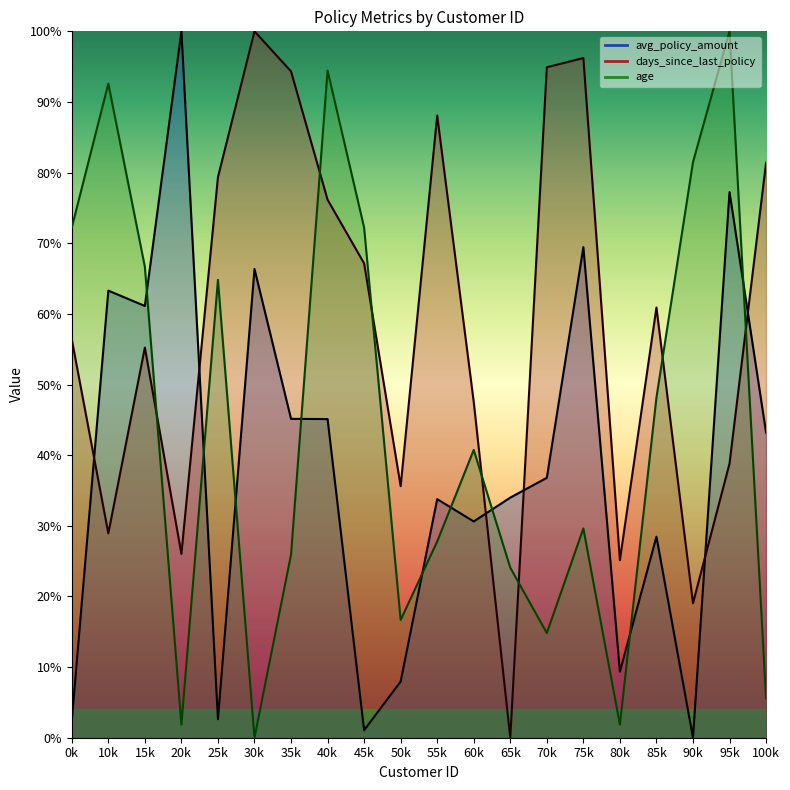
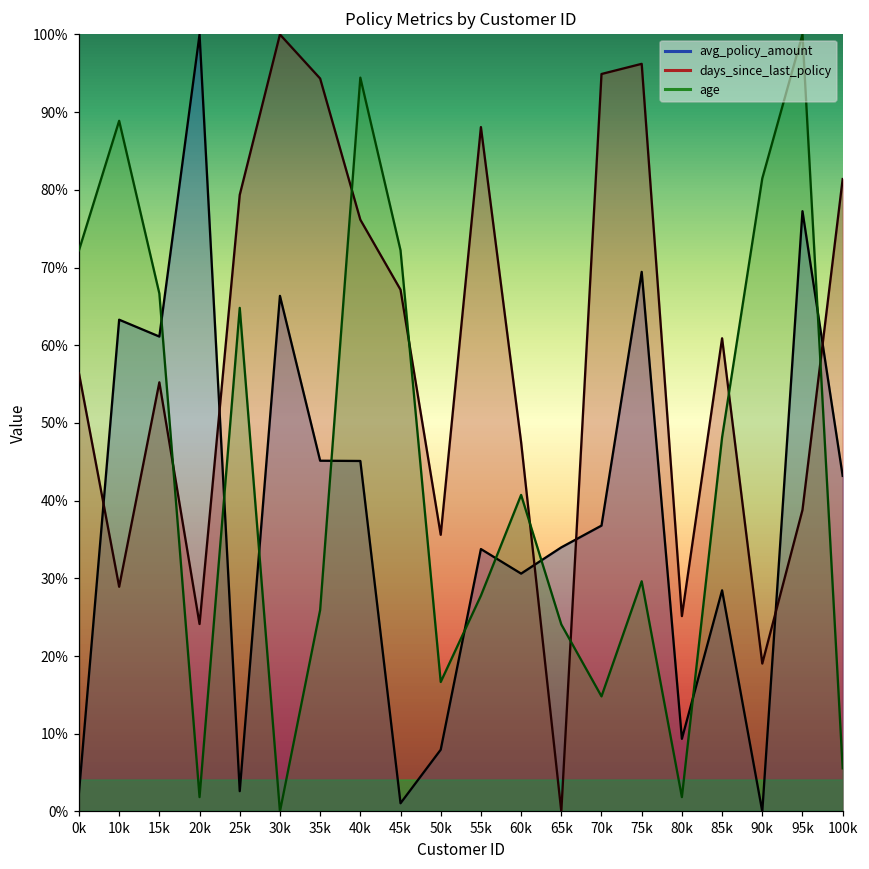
age, 10k: 93% -> 89%
days_since_last_policy, 20k: 26% -> 24%
